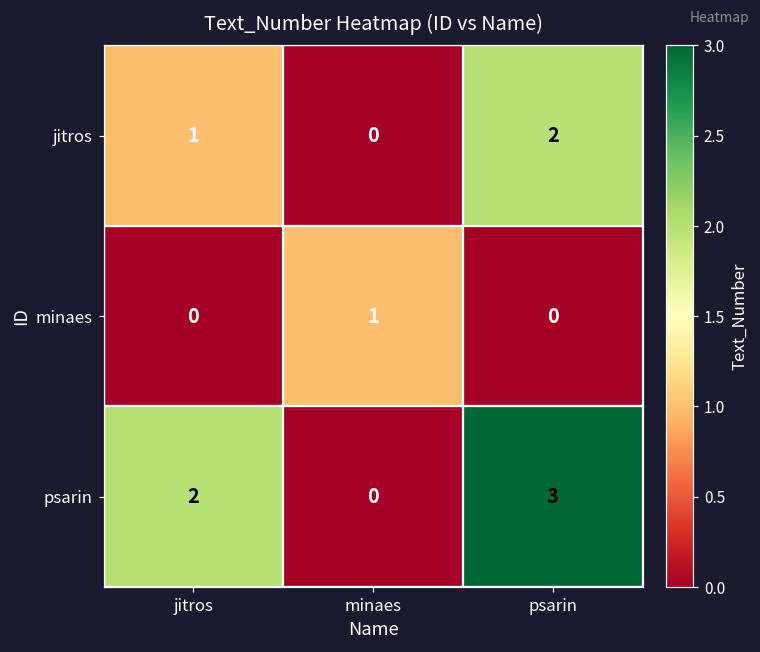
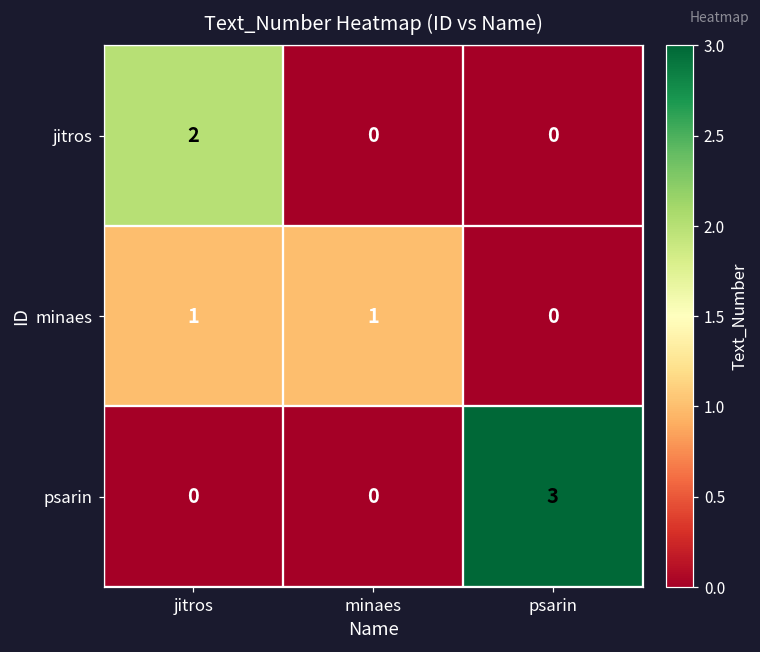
jitros, jitros: 1 -> 2
jitros, psarin: 2 -> 0
minaes, jitros: 0 -> 1
psarin, jitros: 2 -> 0
